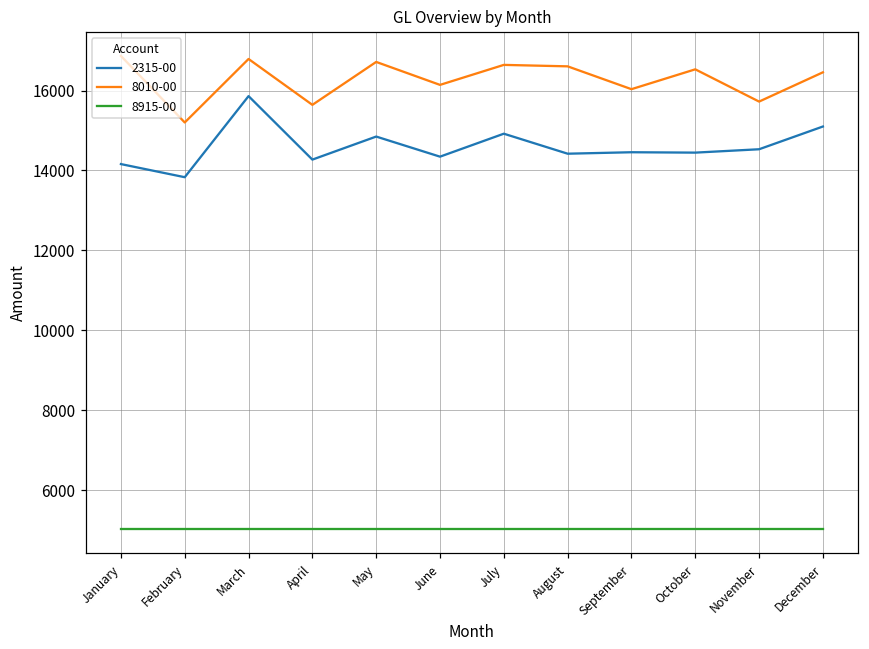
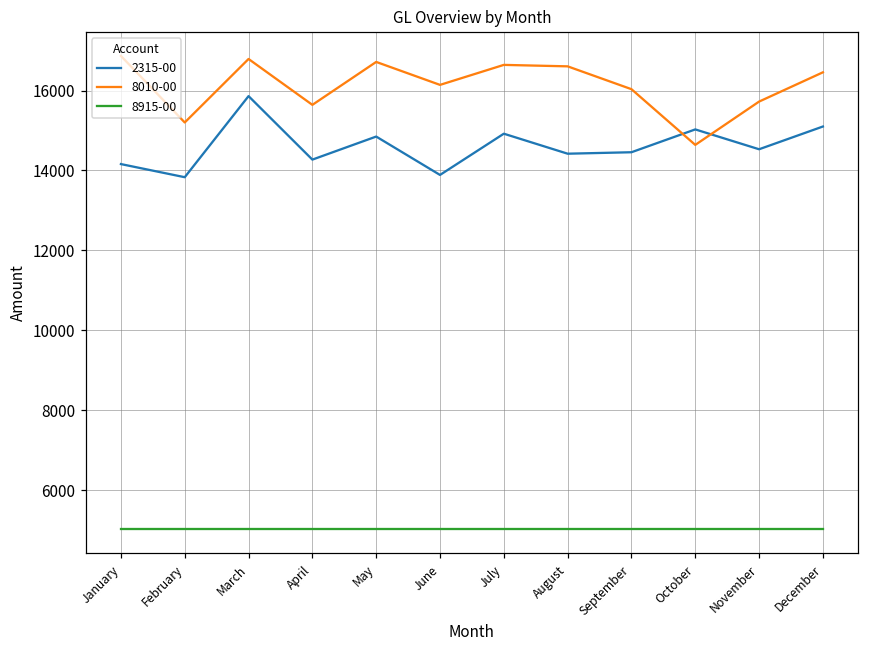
2315-00, June: 14300 -> 13900
2315-00, October: 14400 -> 15000
8010-00, October: 16500 -> 14600
